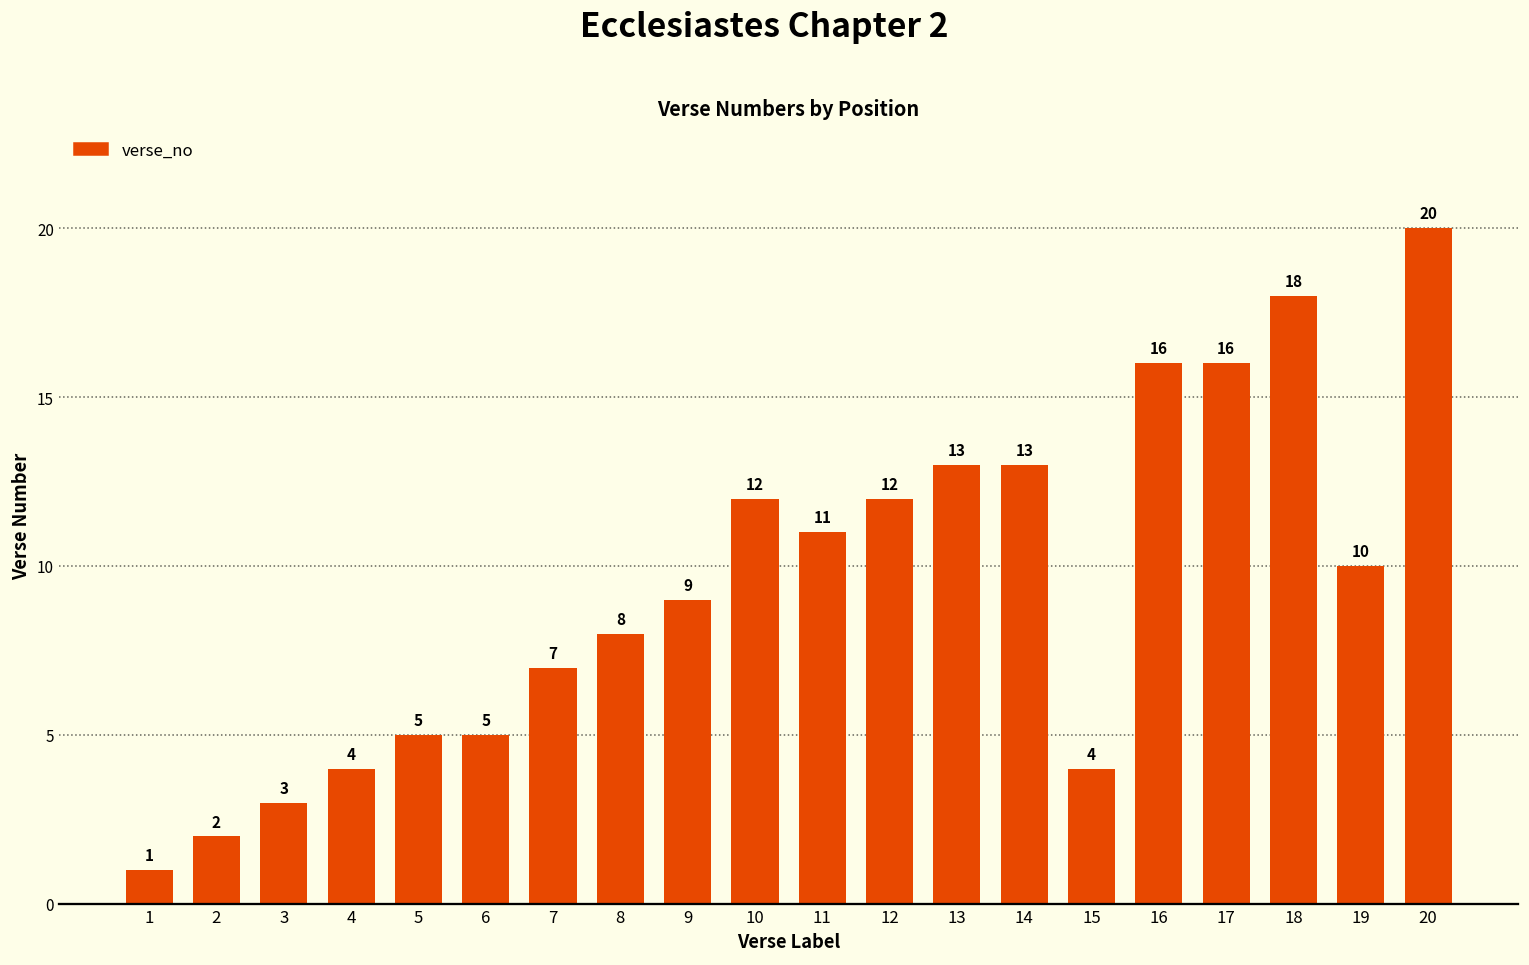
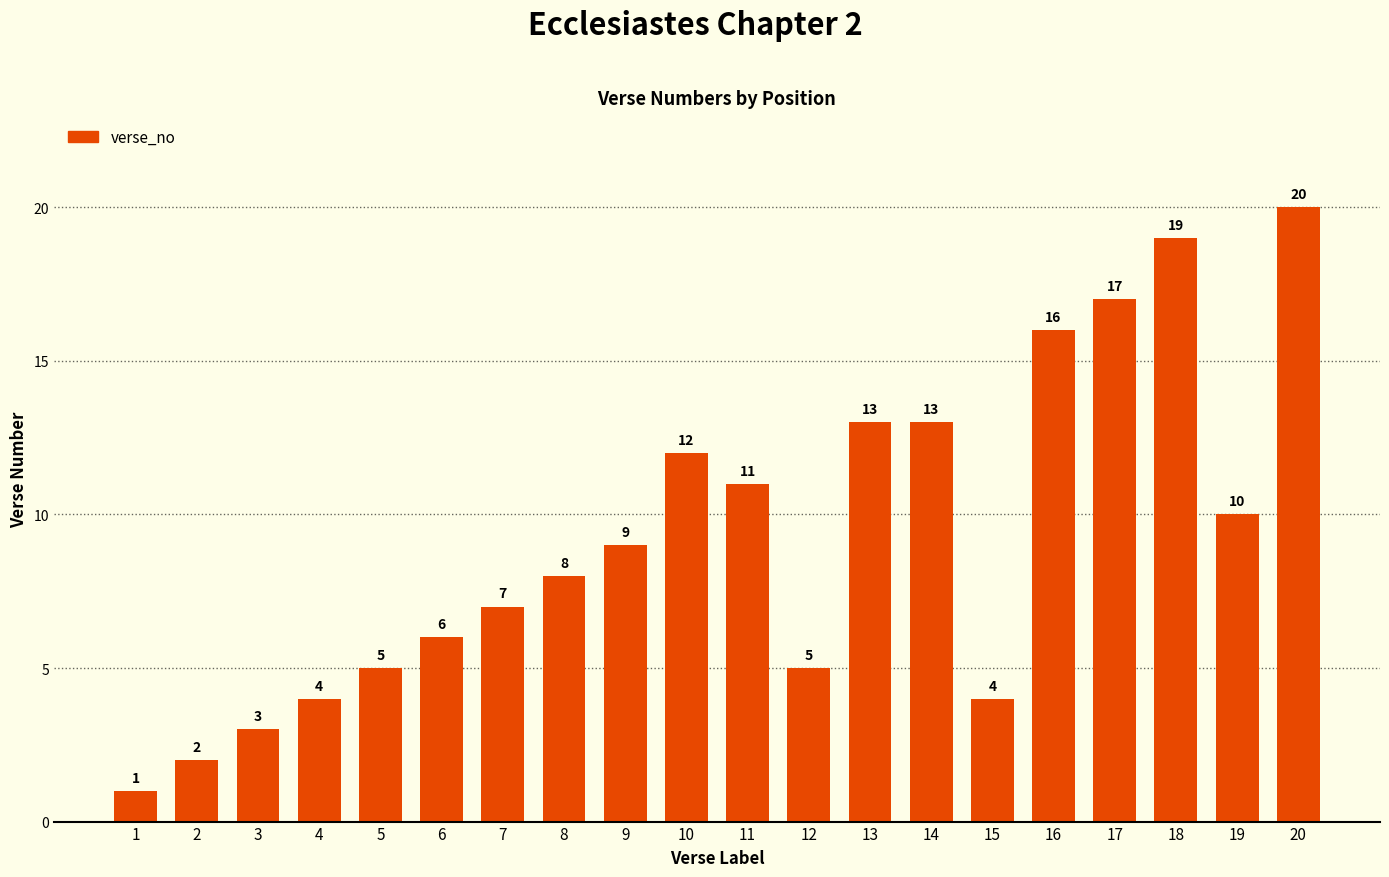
6: 5 -> 6
12: 12 -> 5
17: 16 -> 17
18: 18 -> 19
